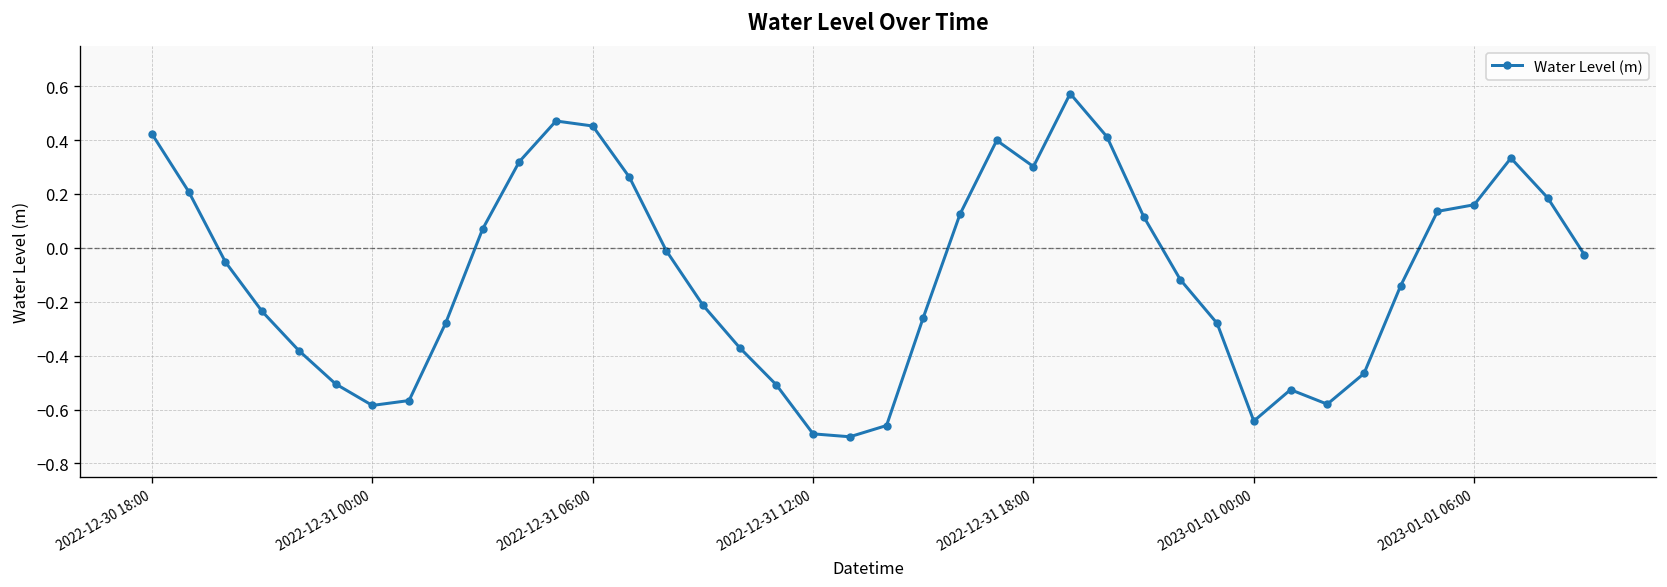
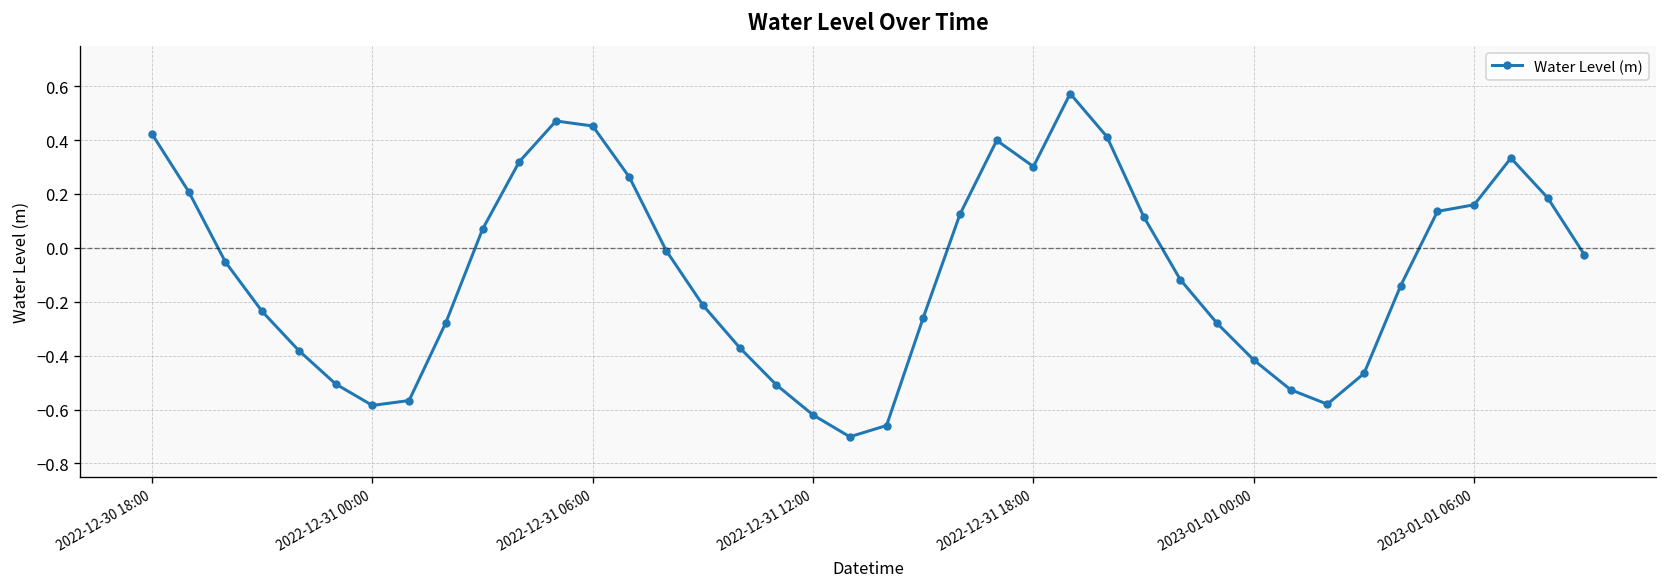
2022-12-31 12:00: -0.69 -> -0.62
2023-01-01 00:00: -0.64 -> -0.42
